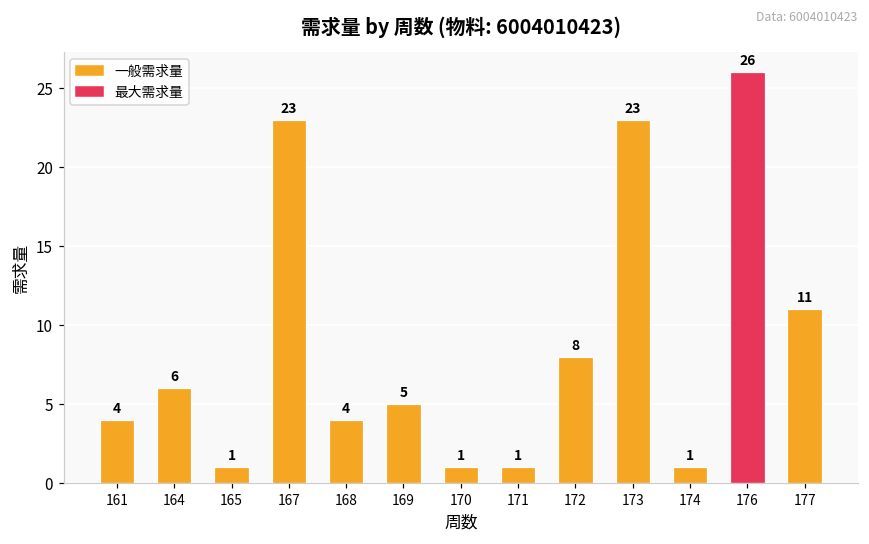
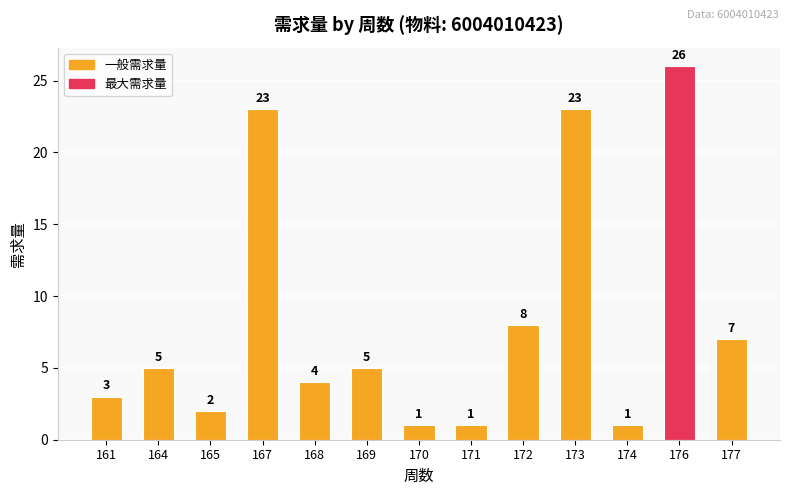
161: 4 -> 3
164: 6 -> 5
165: 1 -> 2
177: 11 -> 7
